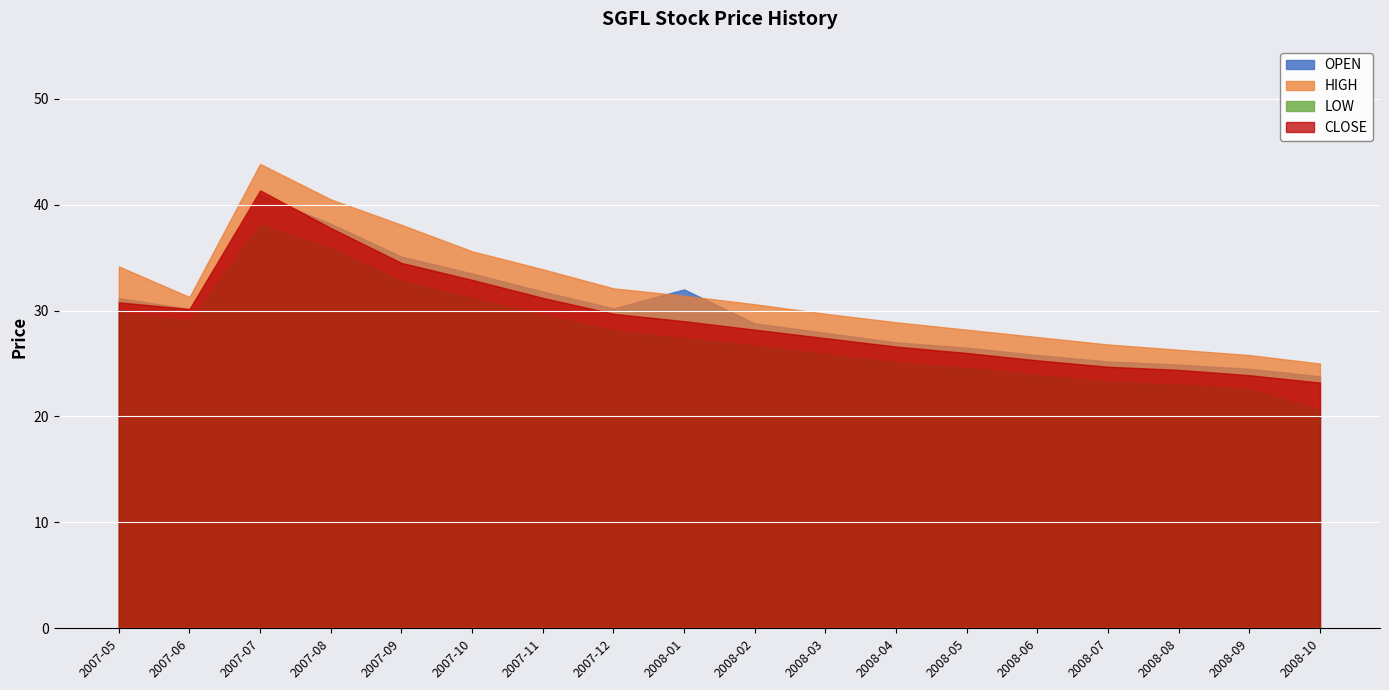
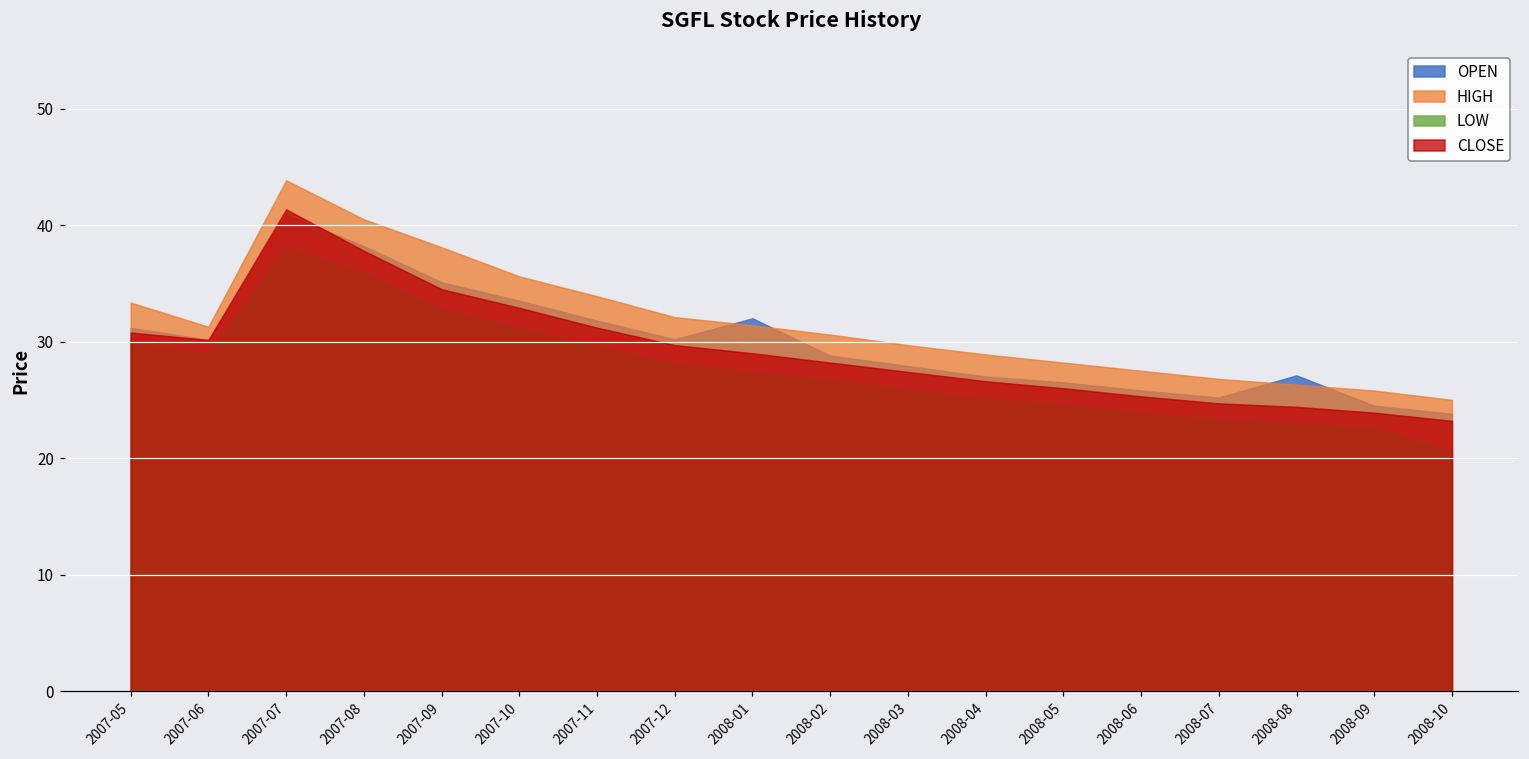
HIGH, 2007-05: 34.2 -> 33.4
OPEN, 2008-08: 24.9 -> 27.1
